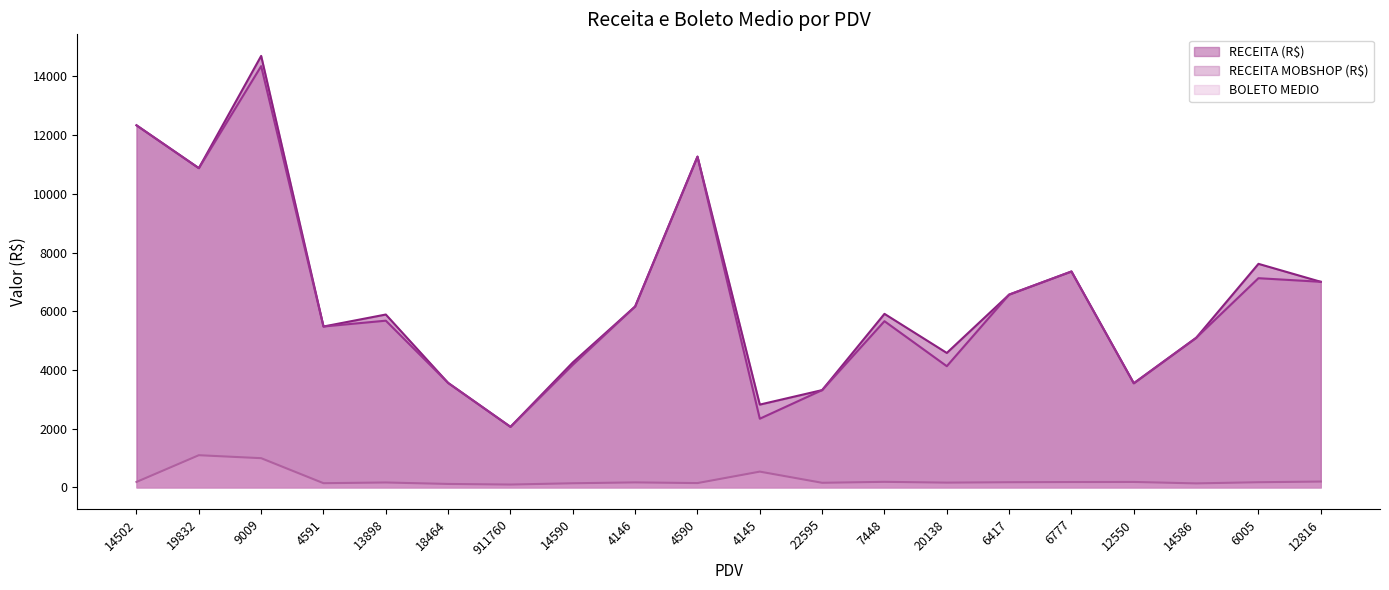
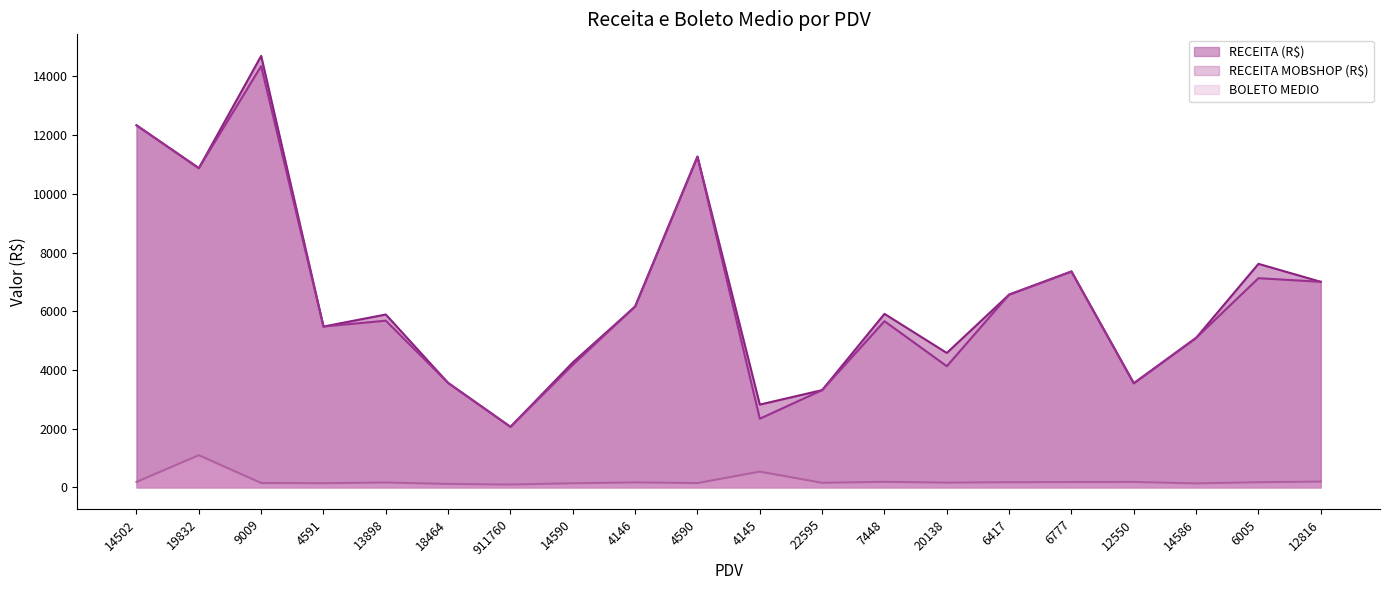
BOLETO MEDIO, 9009: 1000 -> 200
